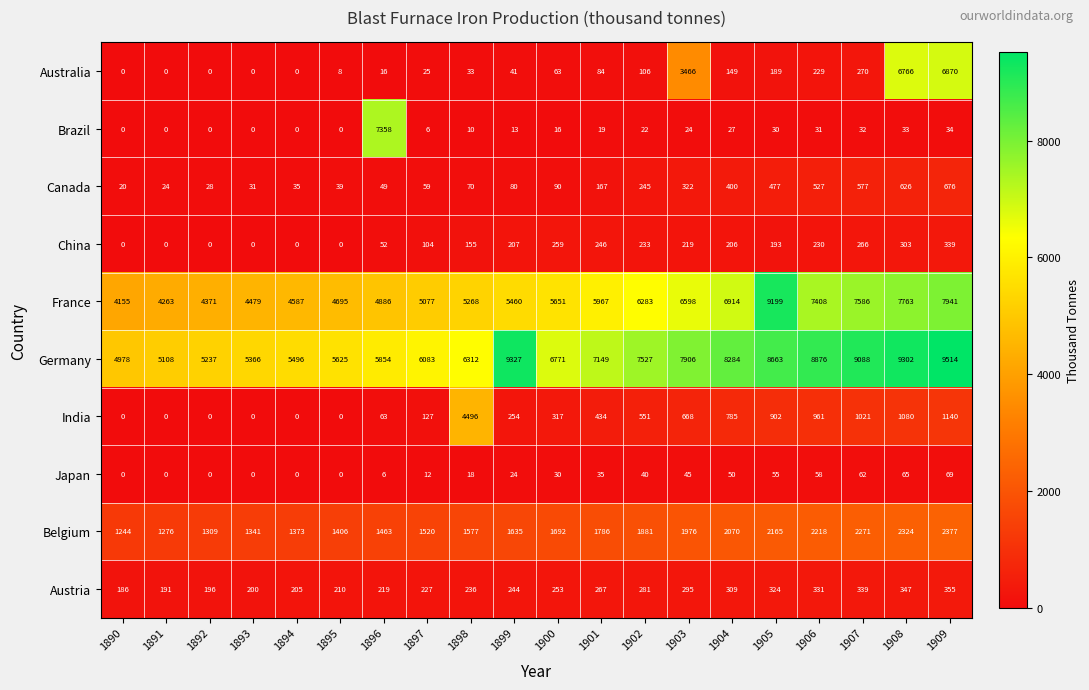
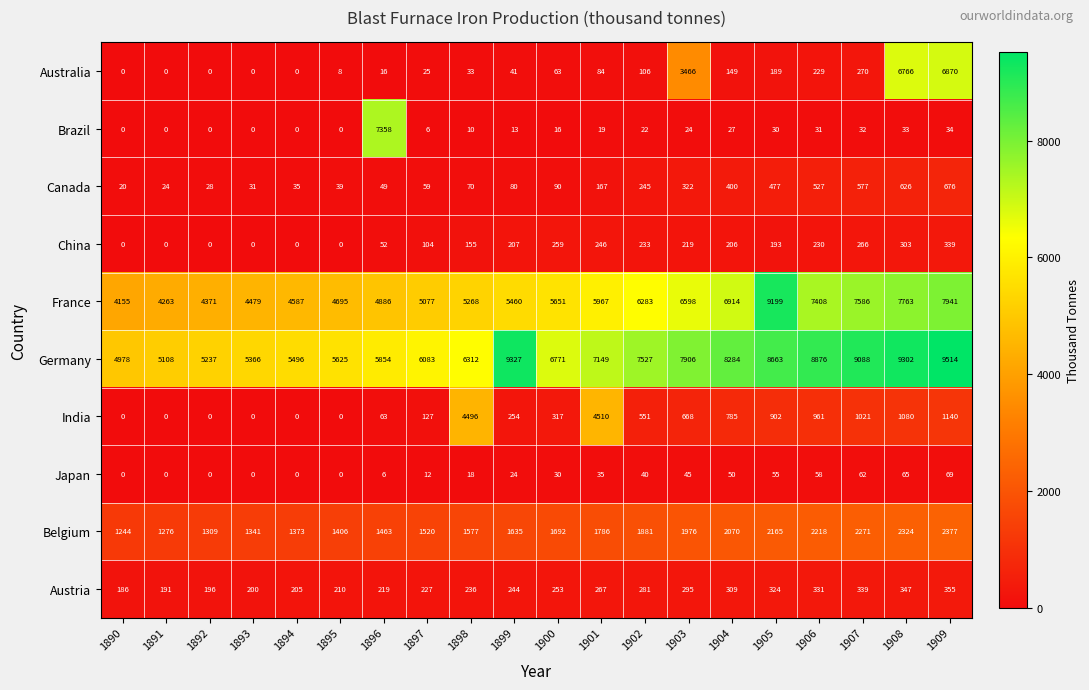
India, 1901: 434 -> 4510
